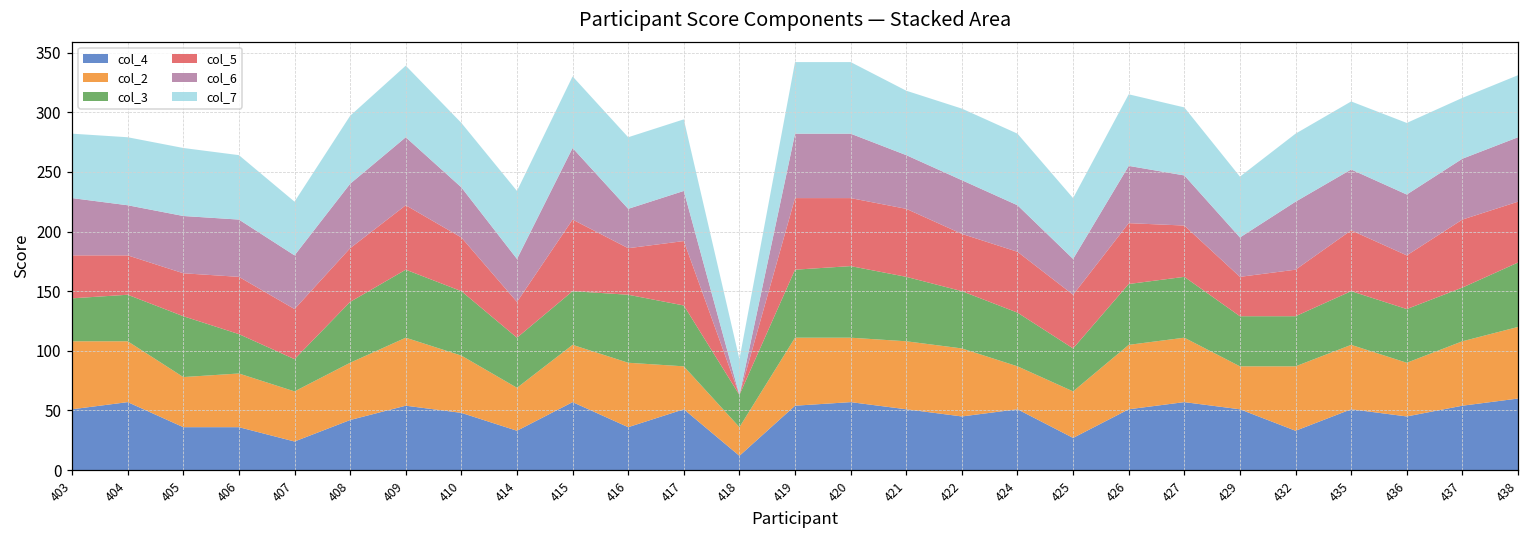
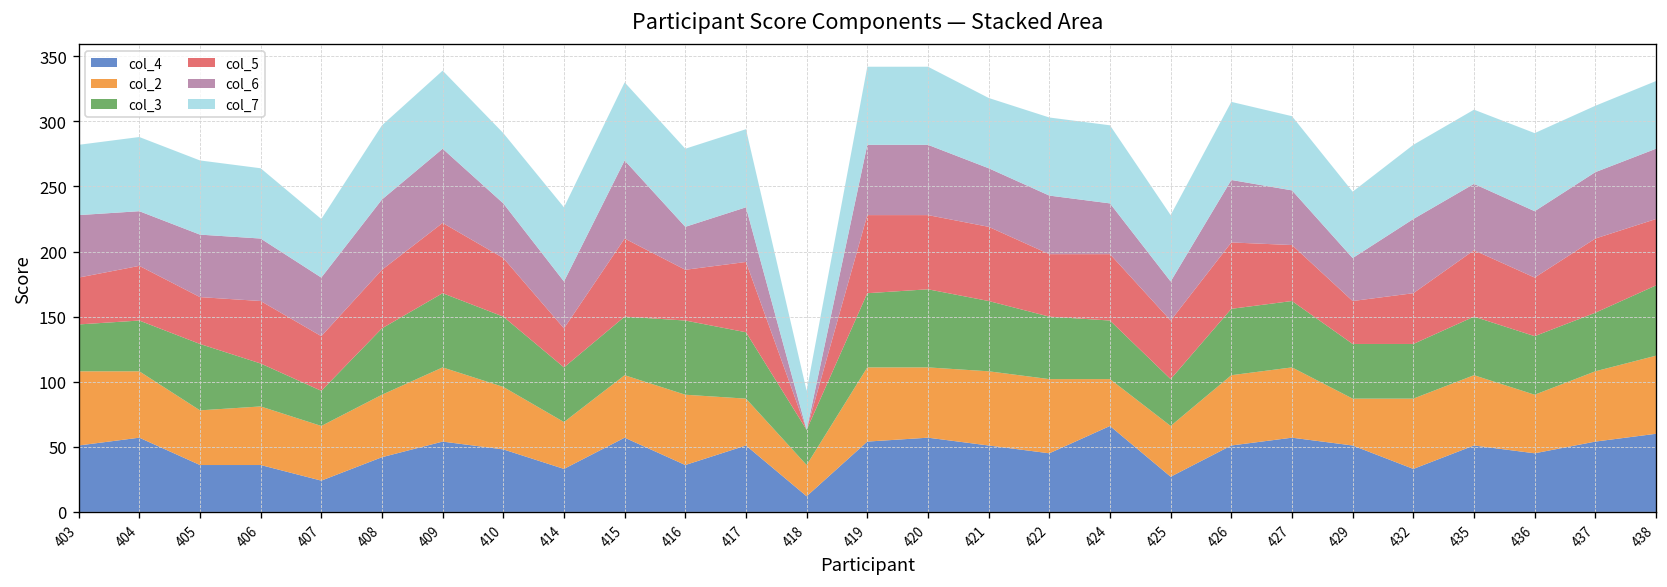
col_5, 404: 33 -> 42
col_4, 424: 51 -> 66
